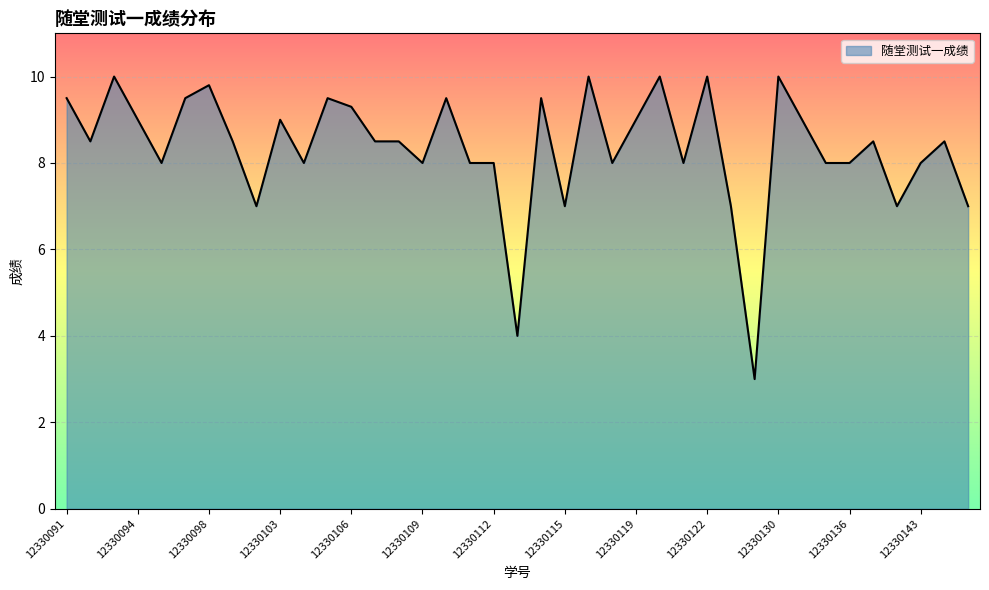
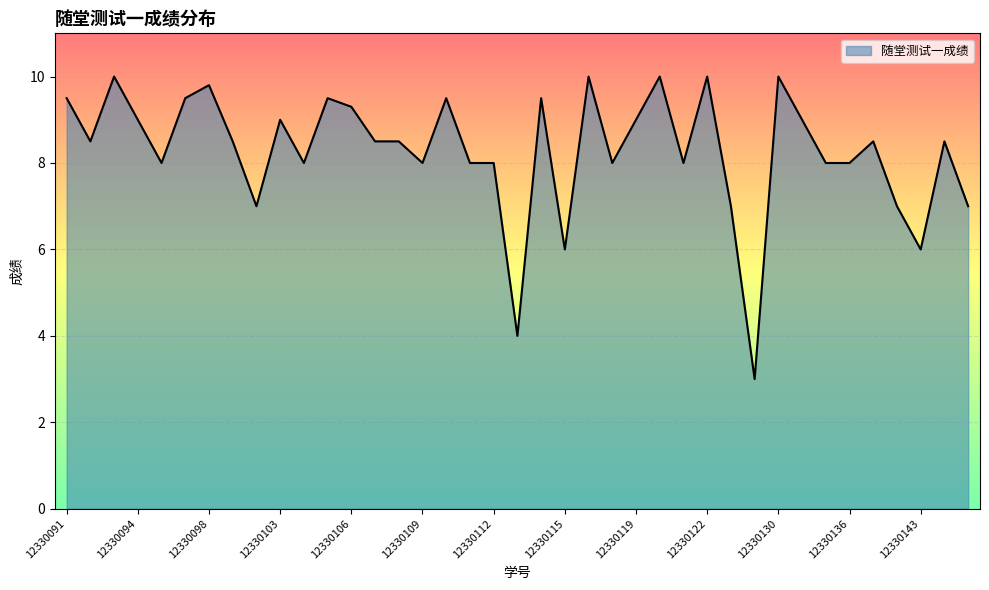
12330115: 7 -> 6
12330143: 8 -> 6
